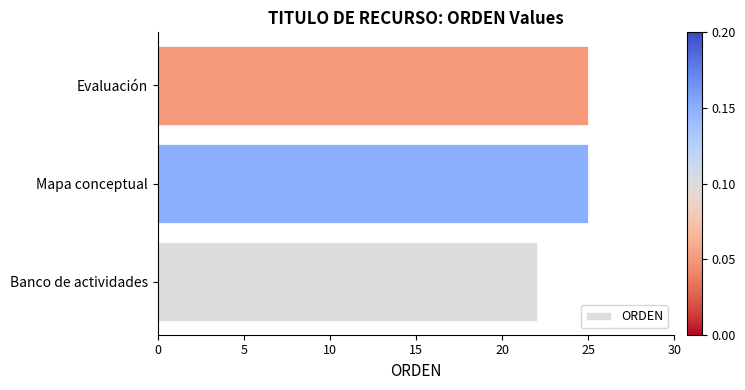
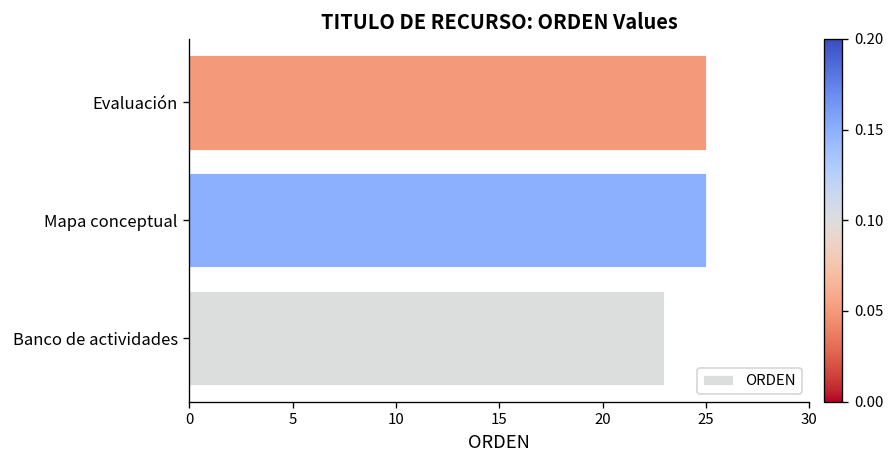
Banco de actividades: 22 -> 23
